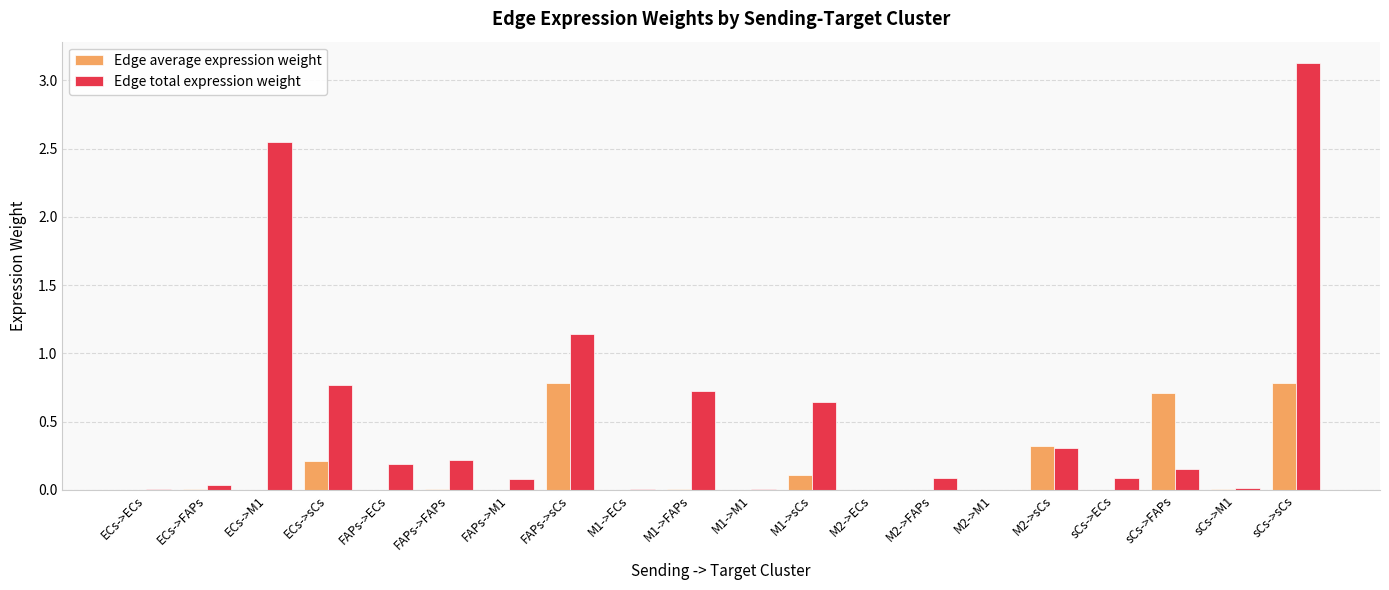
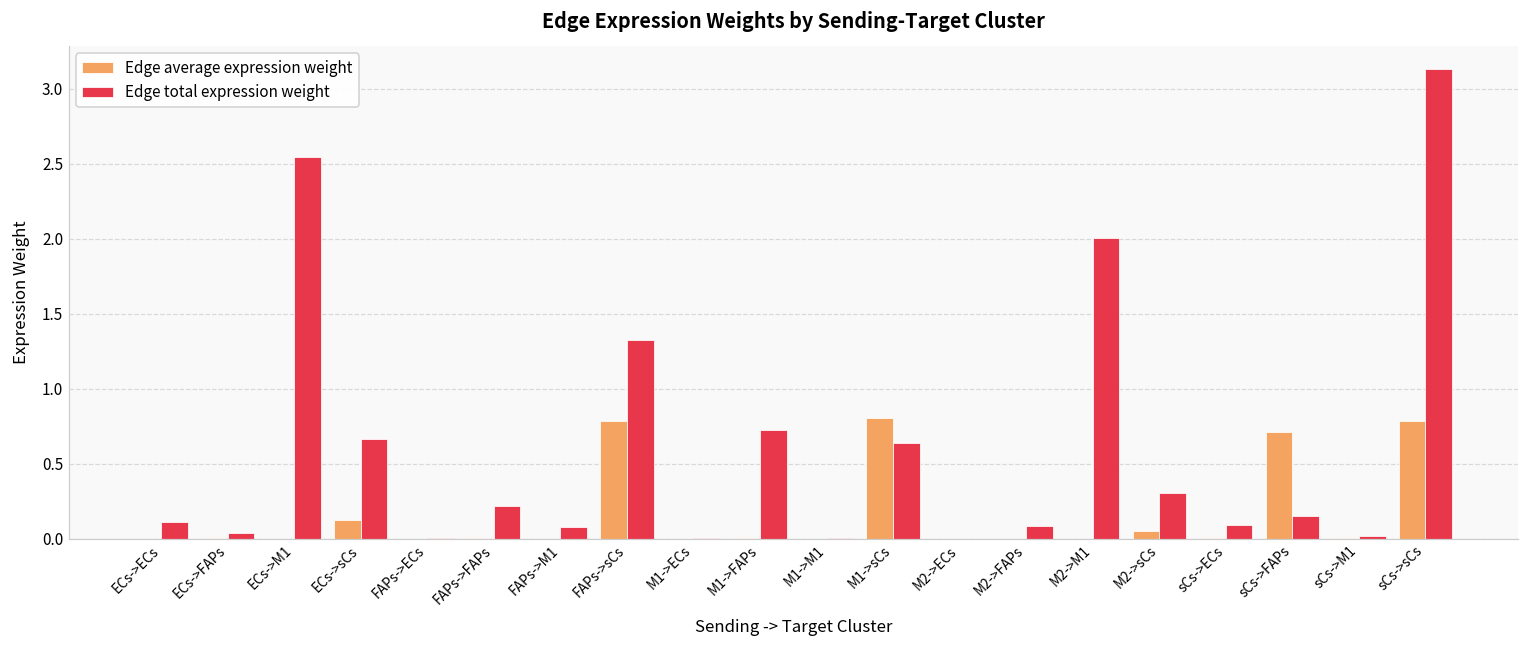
Edge total expression weight, ECs->ECs: 0.00 -> 0.11
Edge average expression weight, ECs->sCs: 0.21 -> 0.13
Edge total expression weight, ECs->sCs: 0.77 -> 0.66
Edge total expression weight, FAPs->ECs: 0.19 -> 0.01
Edge total expression weight, FAPs->sCs: 1.15 -> 1.32
Edge average expression weight, M1->sCs: 0.11 -> 0.81
Edge total expression weight, M2->M1: 0.00 -> 2.00
Edge average expression weight, M2->sCs: 0.32 -> 0.05
